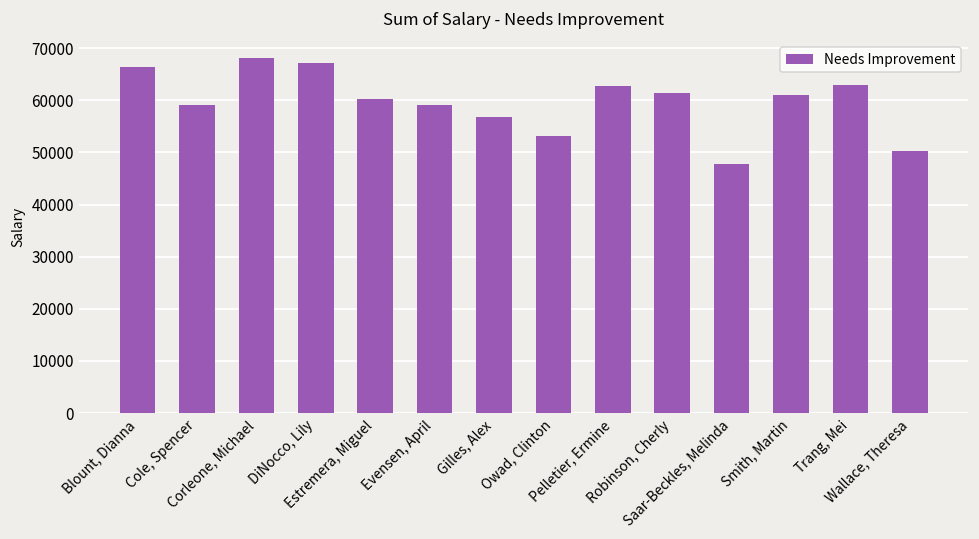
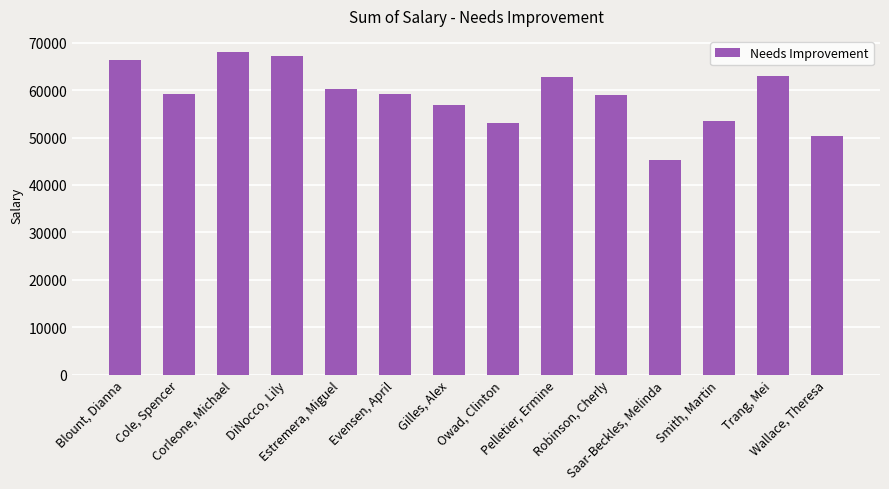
Robinson, Cherly: 61000 -> 59000
Saar-Beckles, Melinda: 48000 -> 45000
Smith, Martin: 61000 -> 54000
